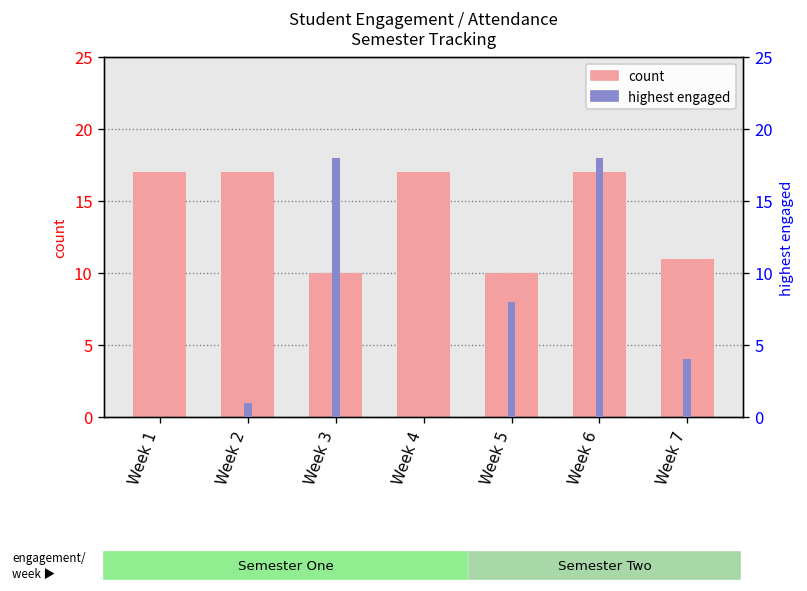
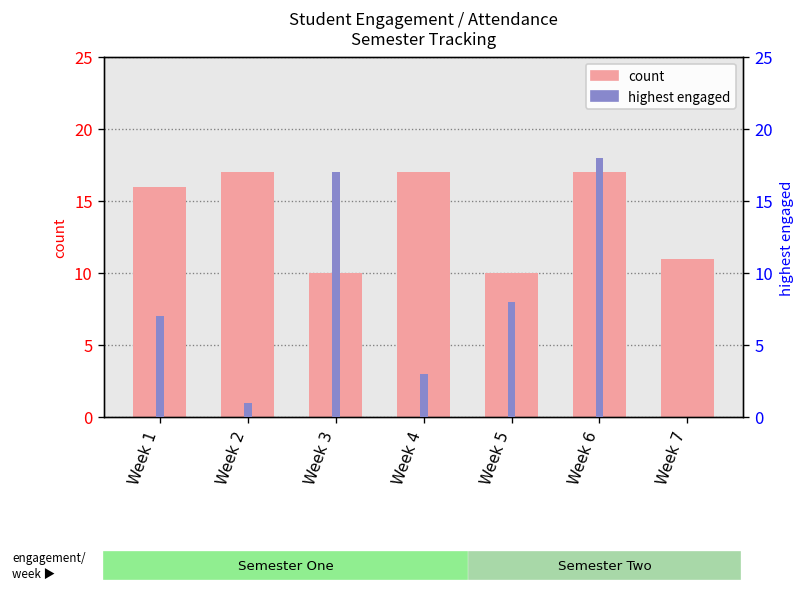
count, Week 1: 17 -> 16
highest engaged, Week 1: 0 -> 7
highest engaged, Week 3: 18 -> 17
highest engaged, Week 4: 0 -> 3
highest engaged, Week 7: 4 -> 0
